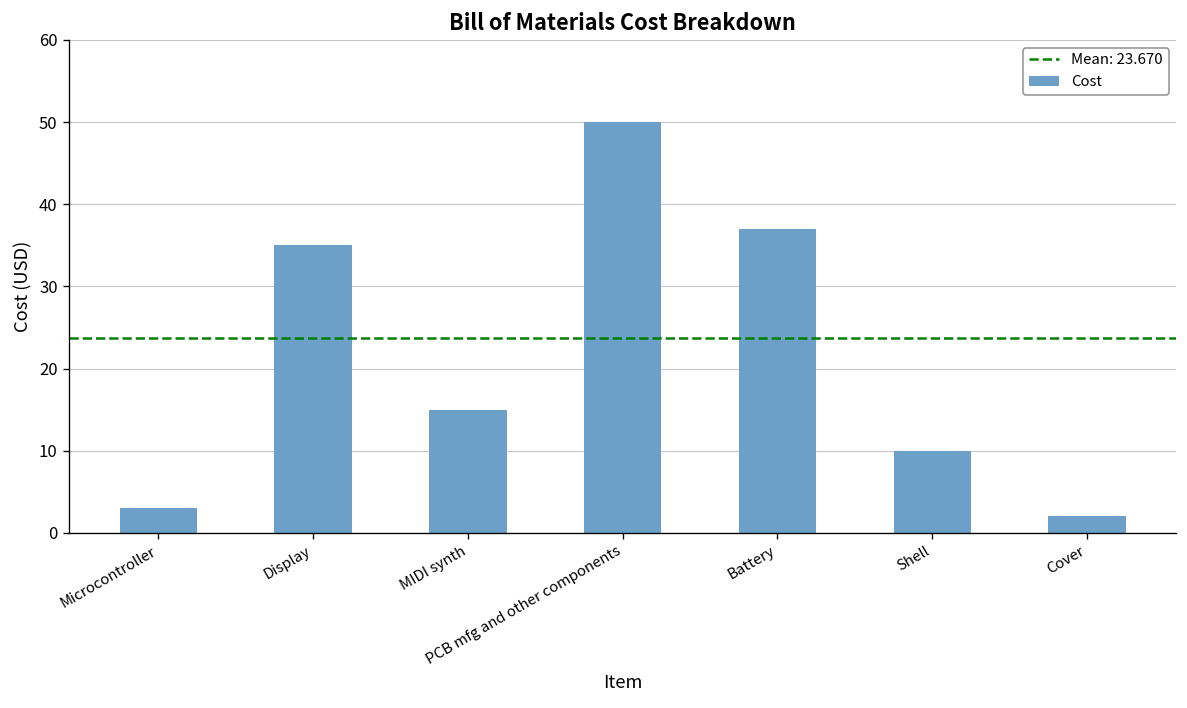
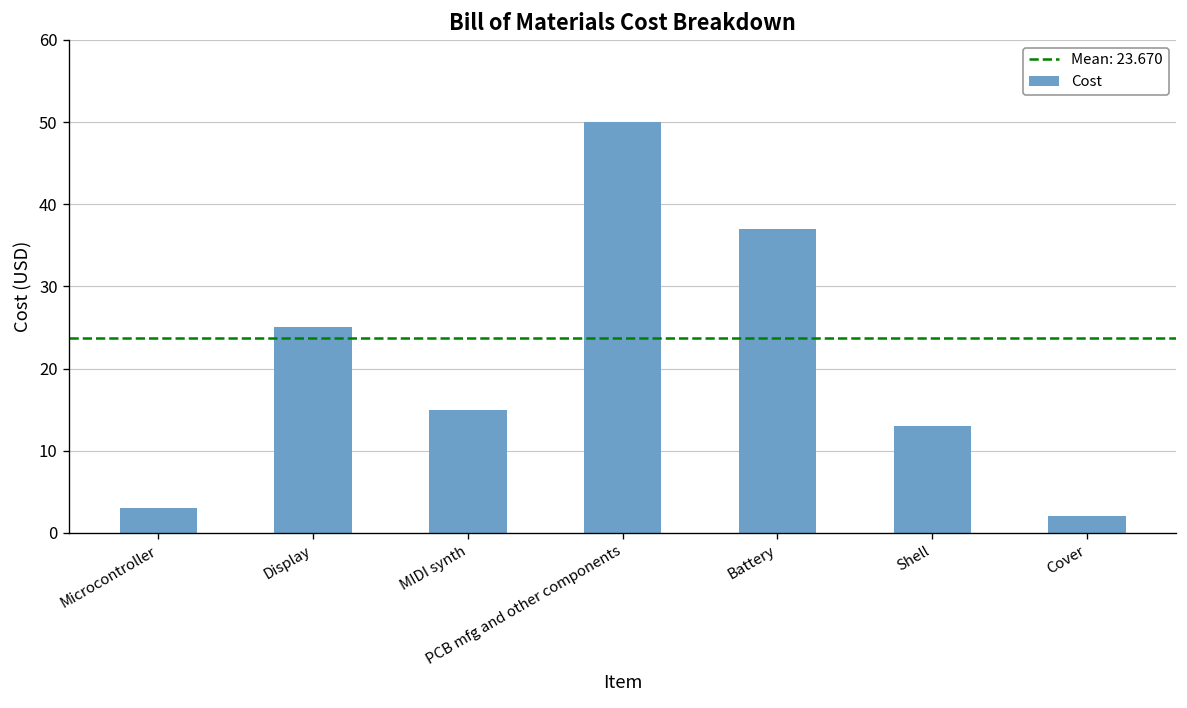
Display: 35 -> 25
Shell: 10 -> 13
